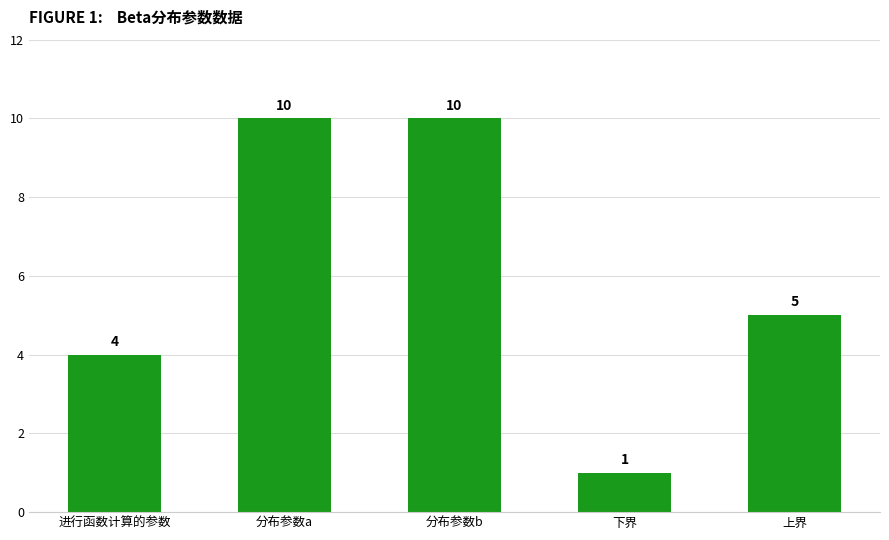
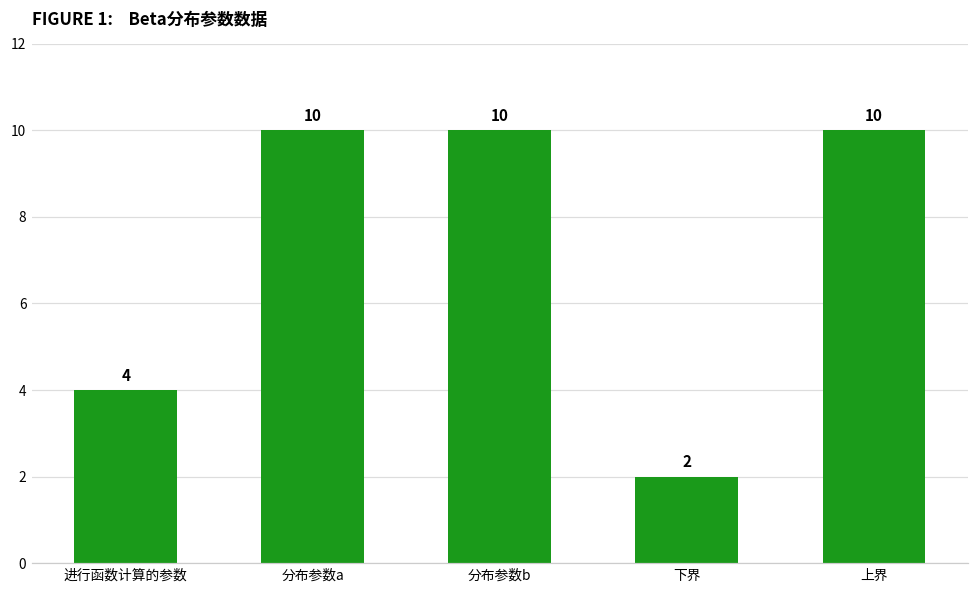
下界: 1 -> 2
上界: 5 -> 10
